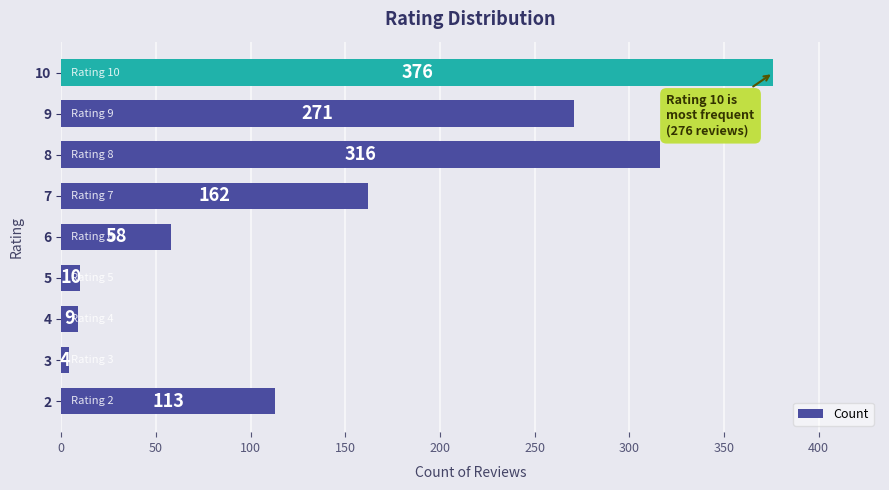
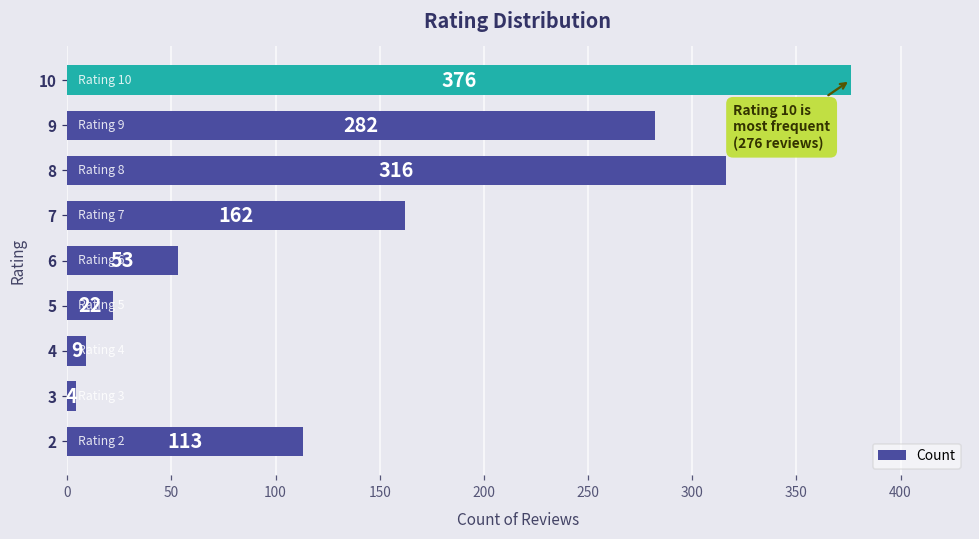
9: 271 -> 282
6: 58 -> 53
5: 10 -> 22
